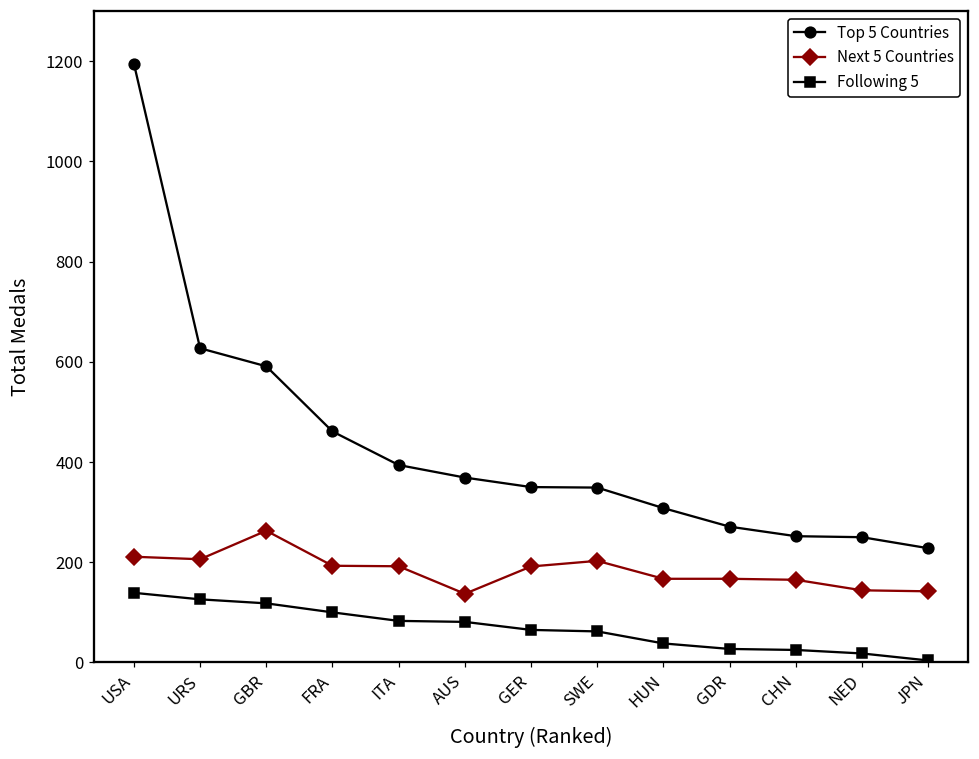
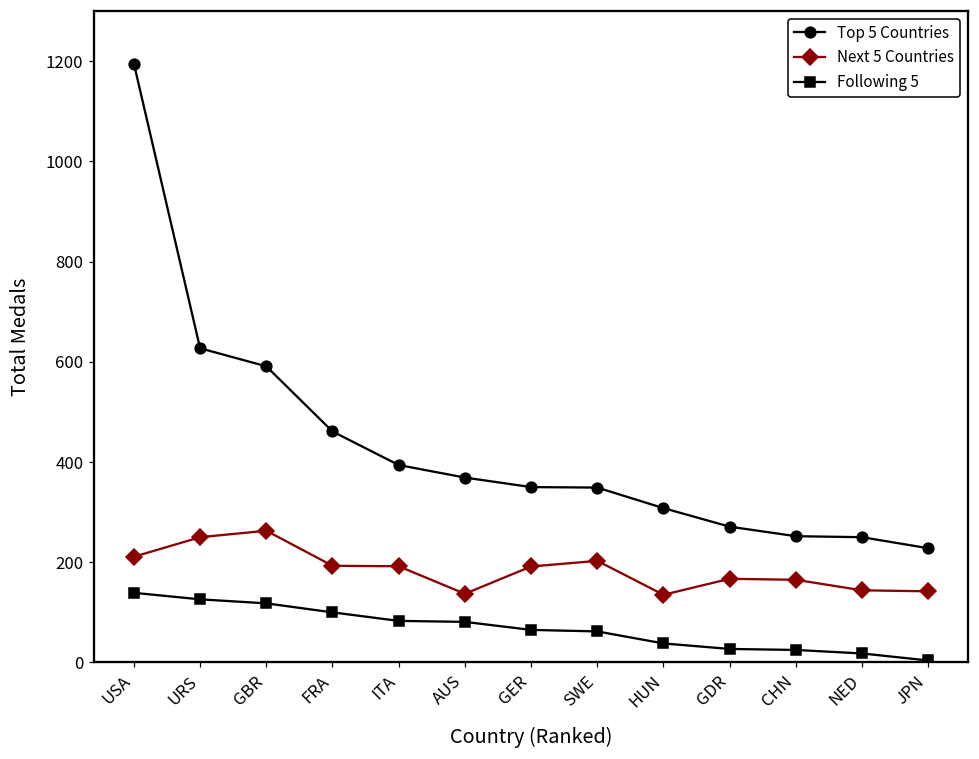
Next 5 Countries, URS: 210 -> 250
Next 5 Countries, HUN: 170 -> 140
